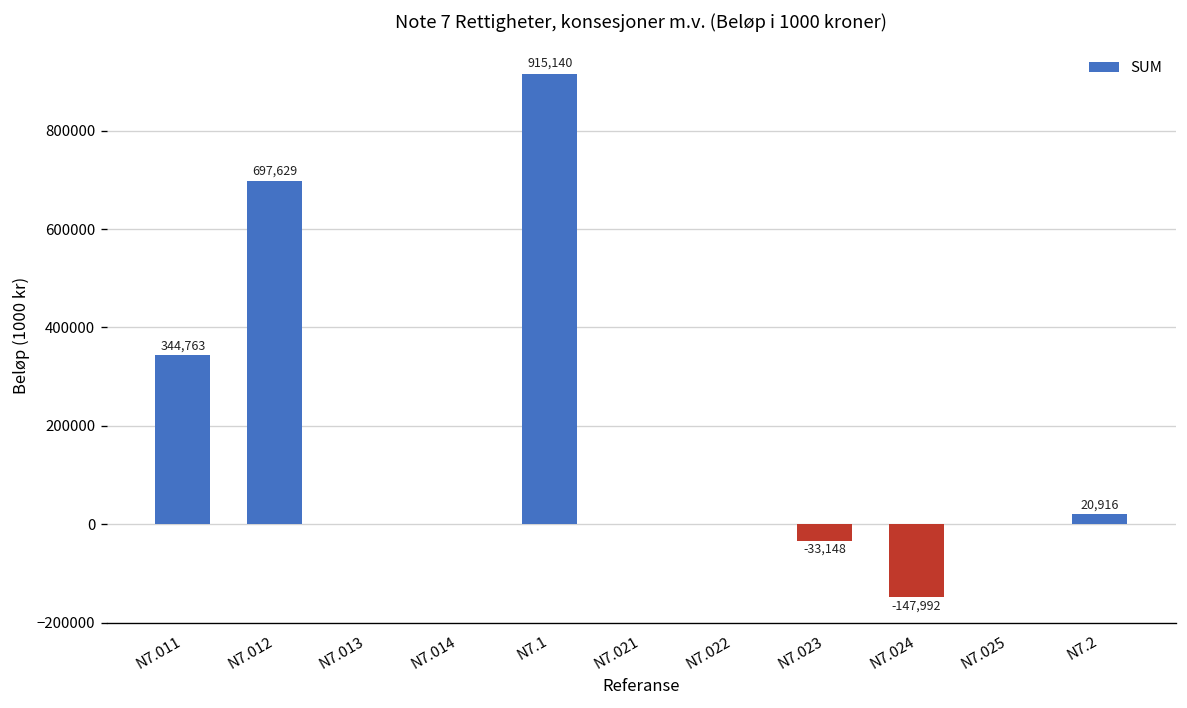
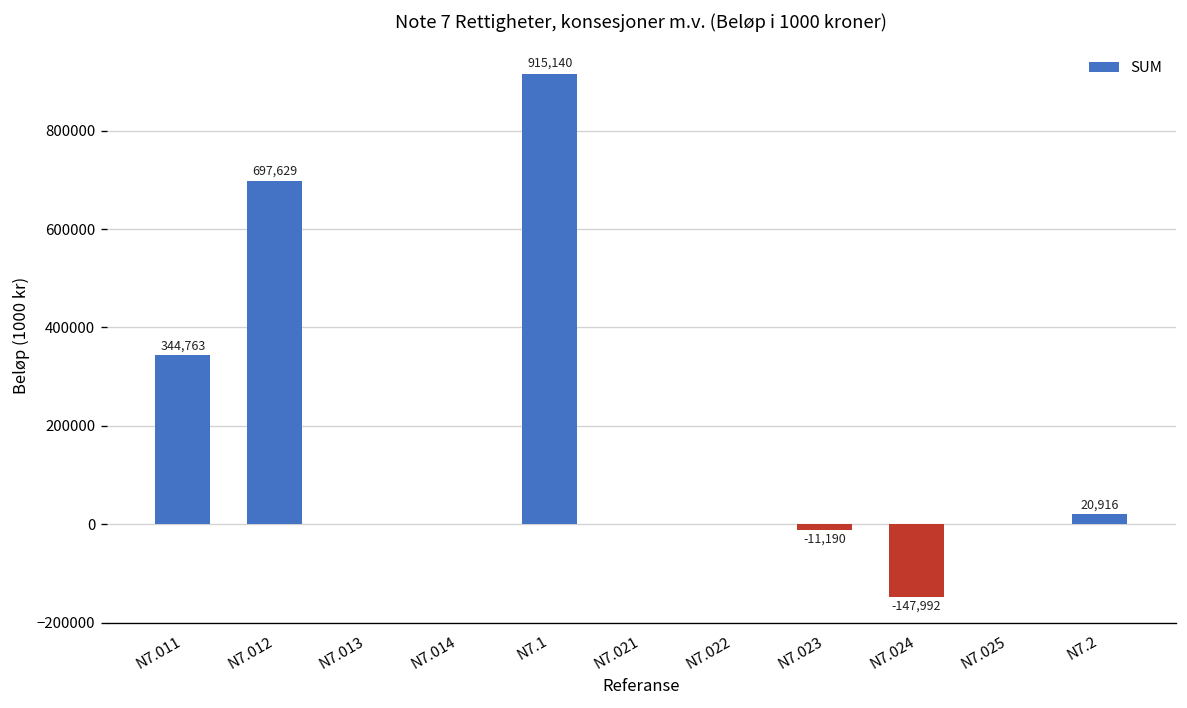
N7.023: -33,148 -> -11,190
